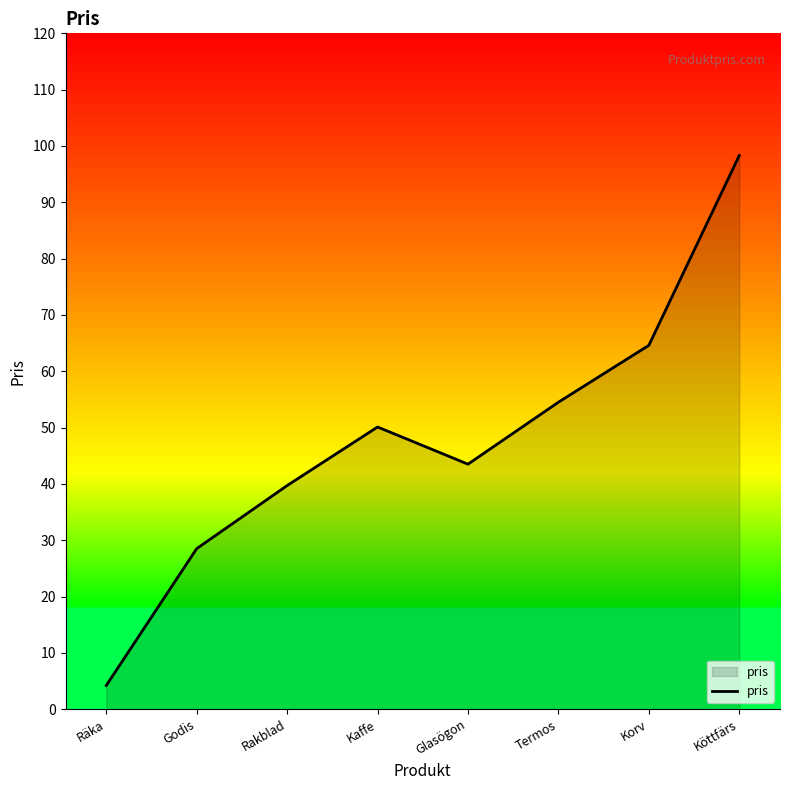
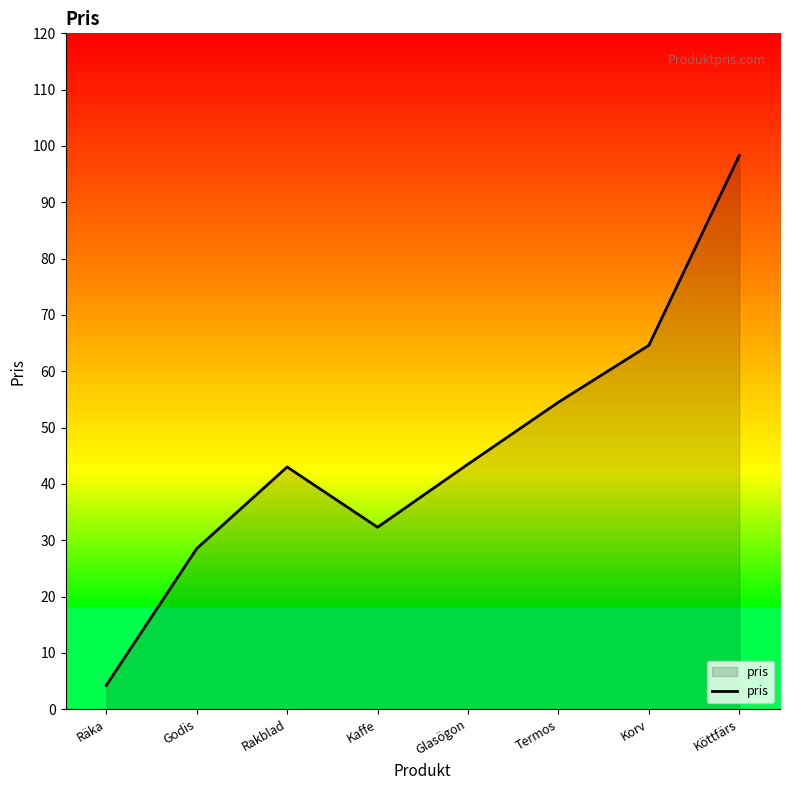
Rakblad: 40 -> 43
Kaffe: 50 -> 32
